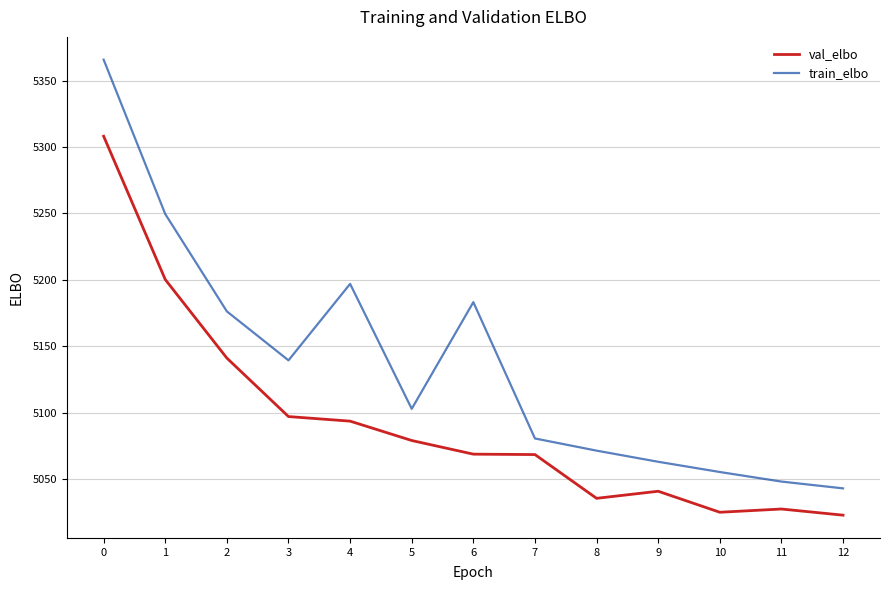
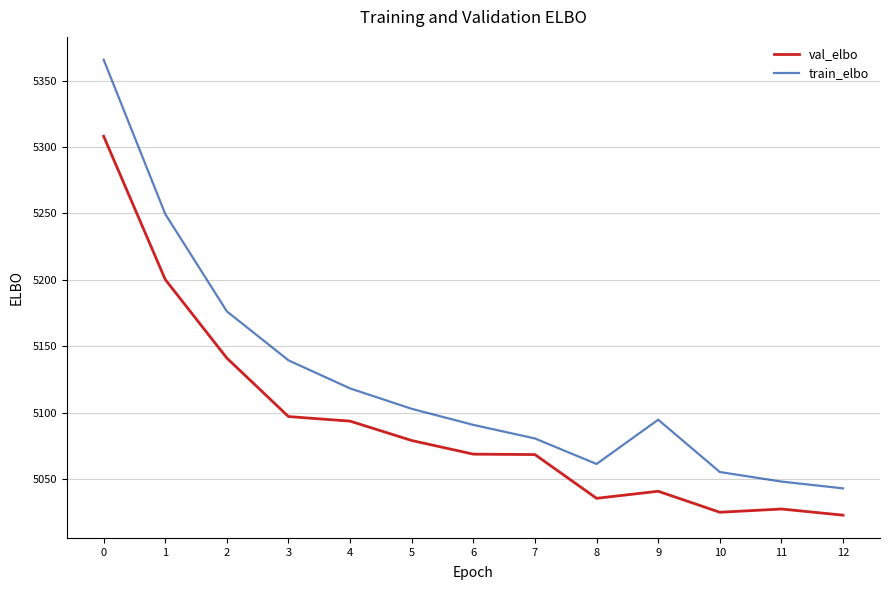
train_elbo, 4: 5197 -> 5118
train_elbo, 6: 5183 -> 5091
train_elbo, 8: 5071 -> 5061
train_elbo, 9: 5063 -> 5095
